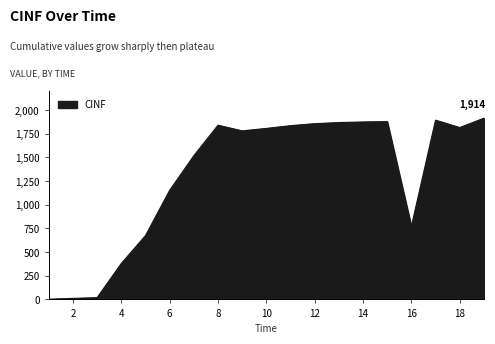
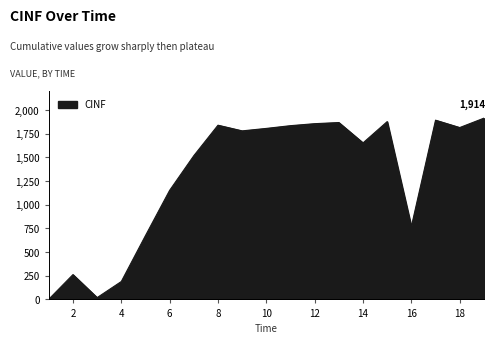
2: 0 -> 300
4: 400 -> 200
14: 1,900 -> 1,700
